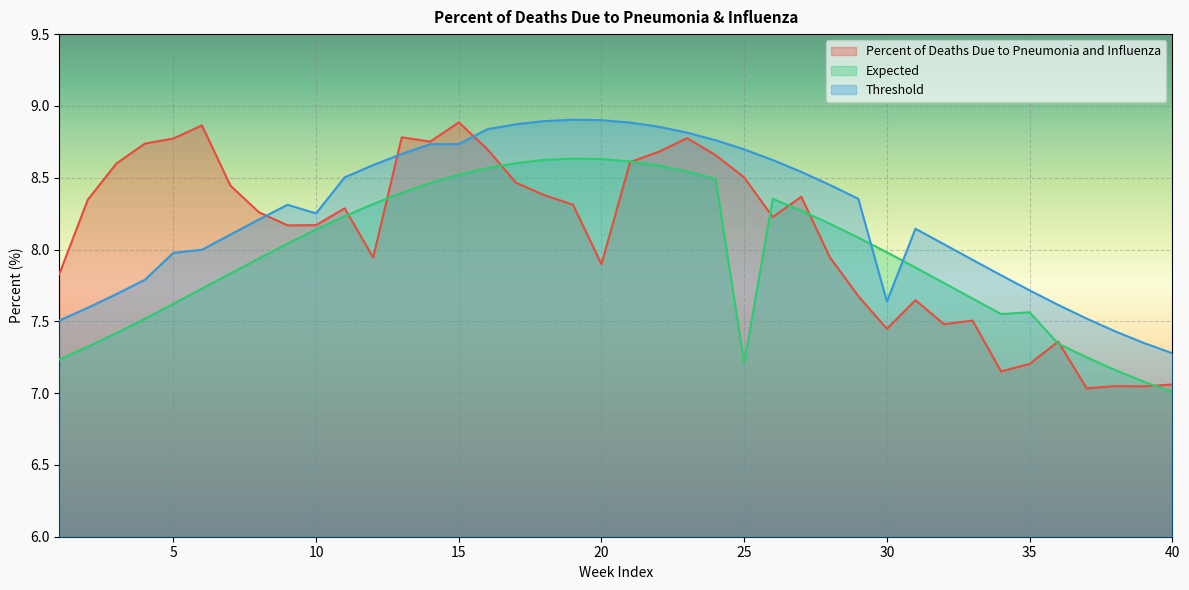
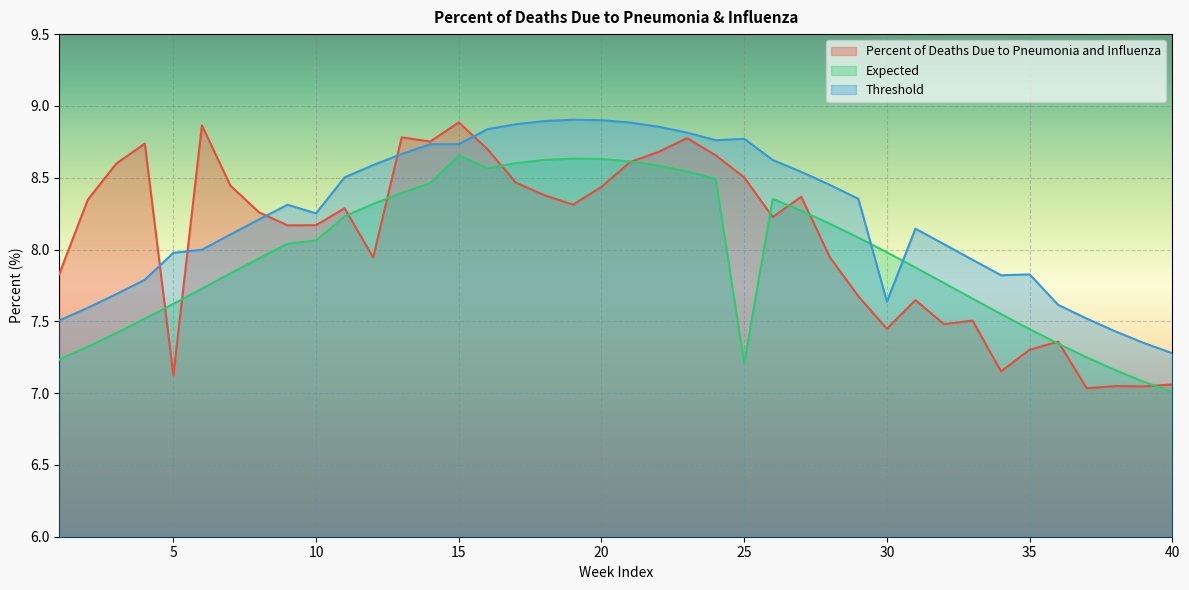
Percent of Deaths Due to Pneumonia and Influenza, 5: 8.77 -> 7.12
Expected, 10: 8.14 -> 8.06
Expected, 15: 8.52 -> 8.66
Percent of Deaths Due to Pneumonia and Influenza, 20: 7.90 -> 8.44
Threshold, 25: 8.70 -> 8.77
Percent of Deaths Due to Pneumonia and Influenza, 35: 7.20 -> 7.30
Expected, 35: 7.56 -> 7.45
Threshold, 35: 7.72 -> 7.83
